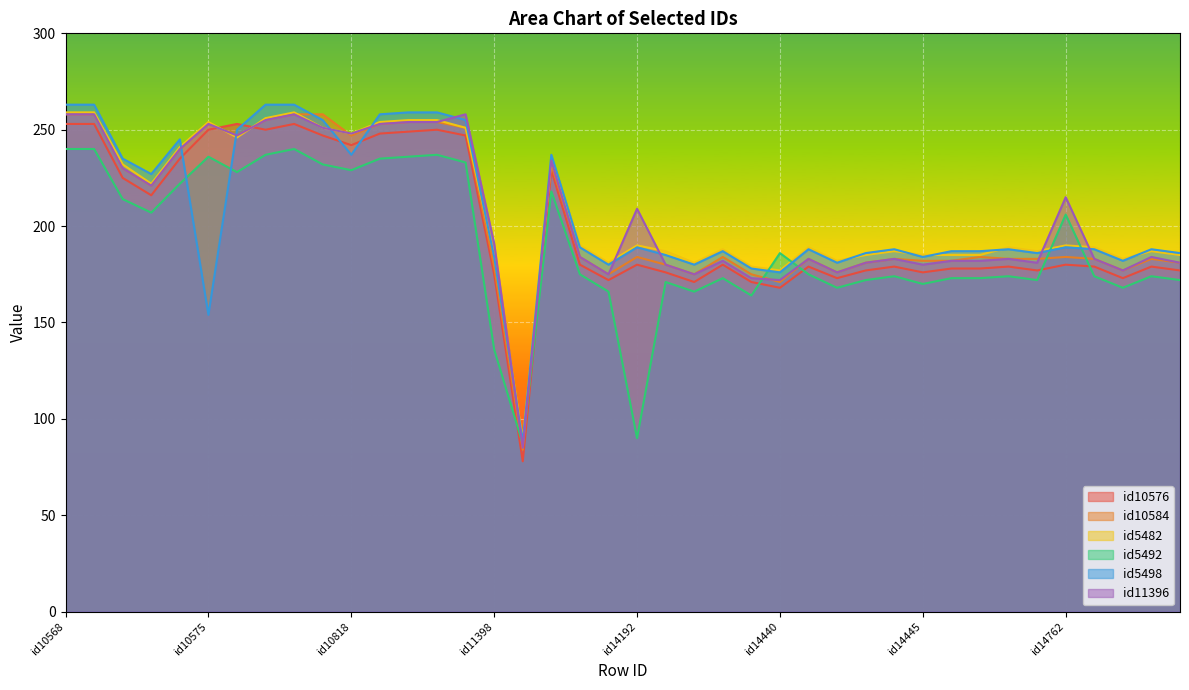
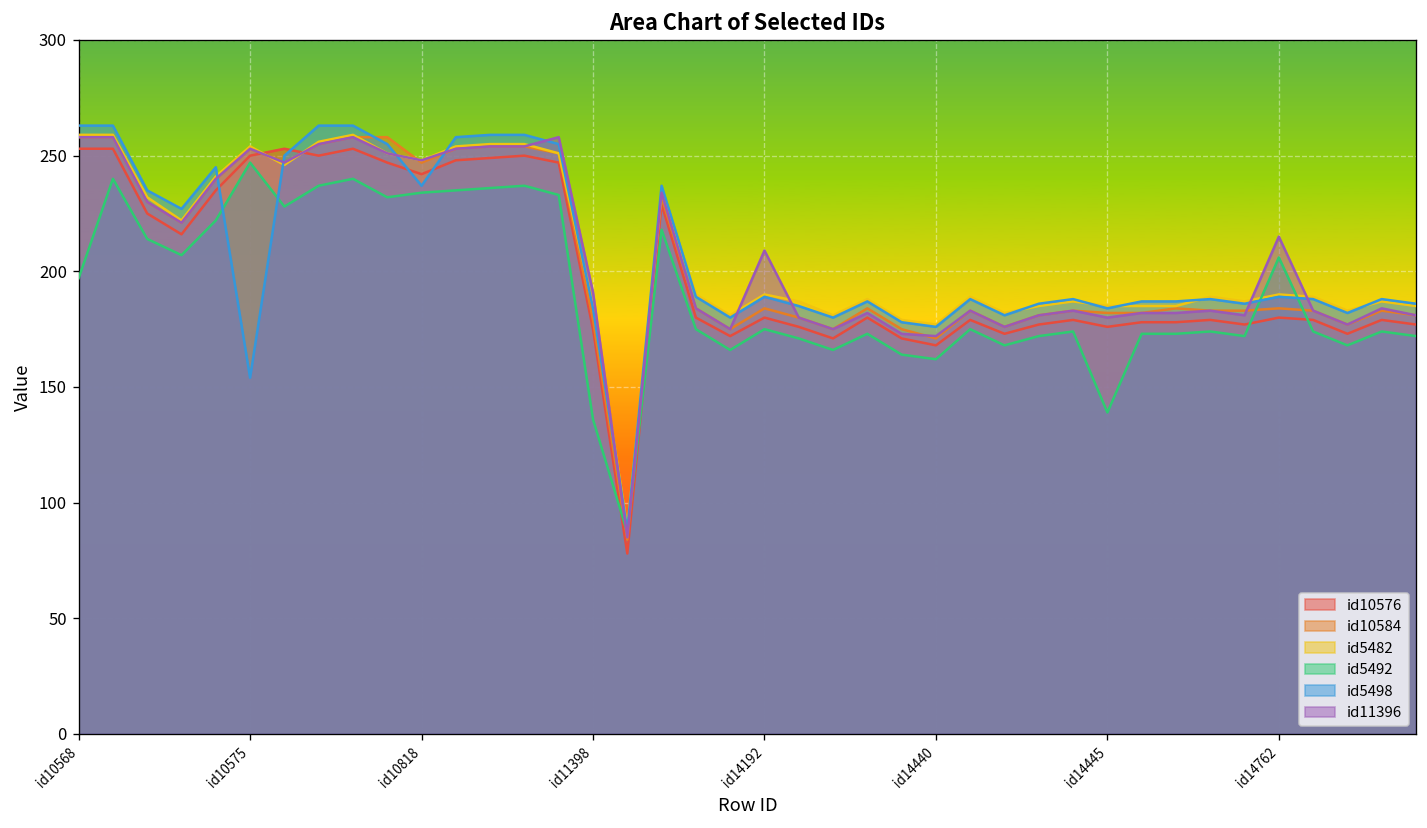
id5492, id10568: 240 -> 197
id5492, id10575: 236 -> 247
id5492, id10818: 229 -> 234
id5492, id14192: 90 -> 175
id5492, id14440: 186 -> 162
id5492, id14445: 170 -> 139
